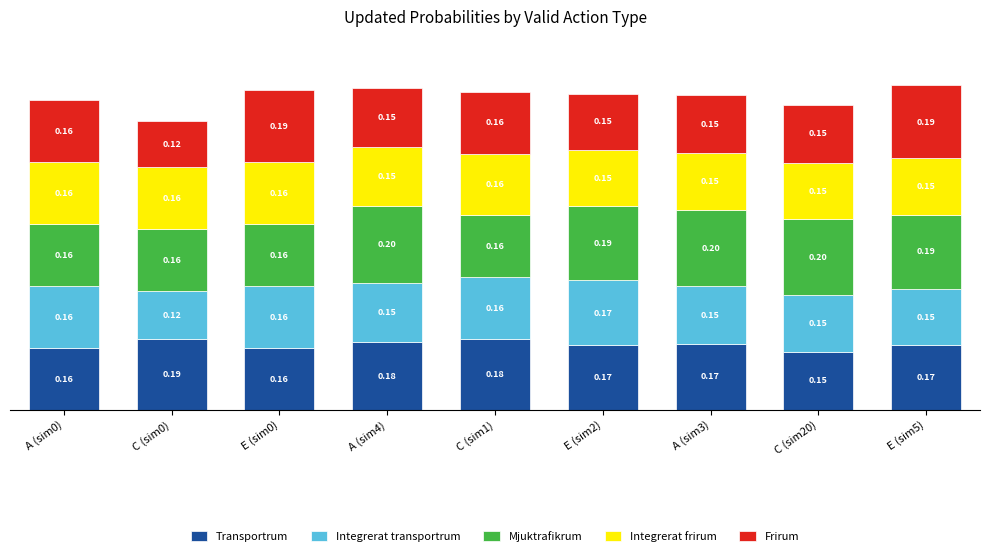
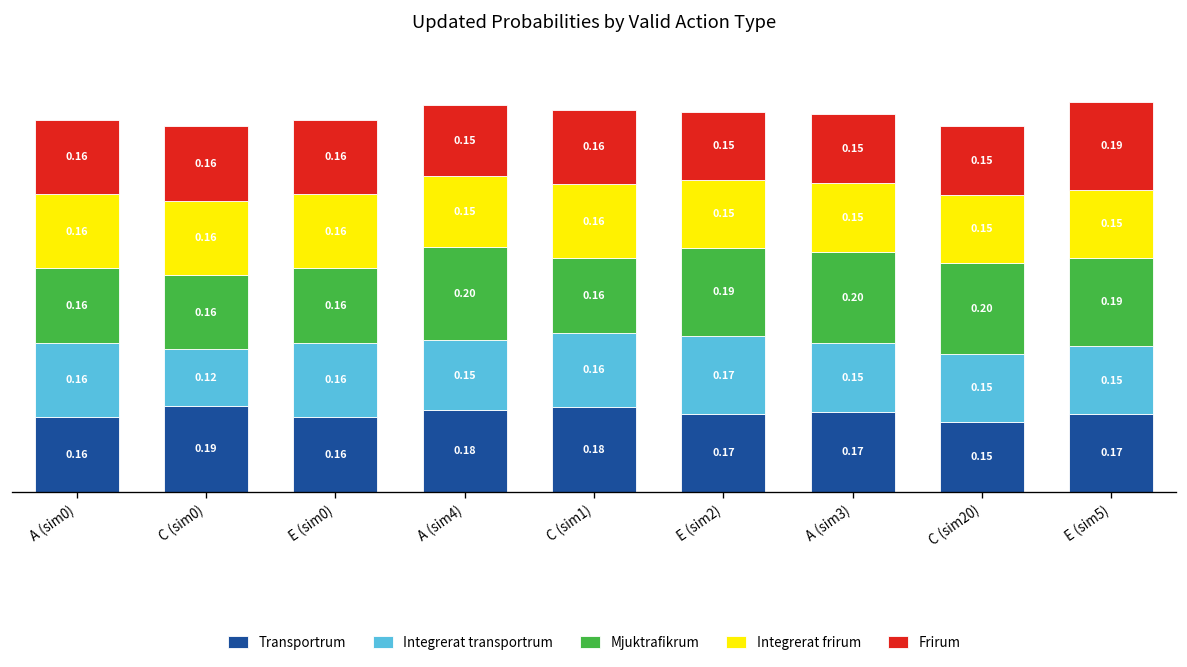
Frirum, C (sim0): 0.12 -> 0.16
Frirum, E (sim0): 0.19 -> 0.16
